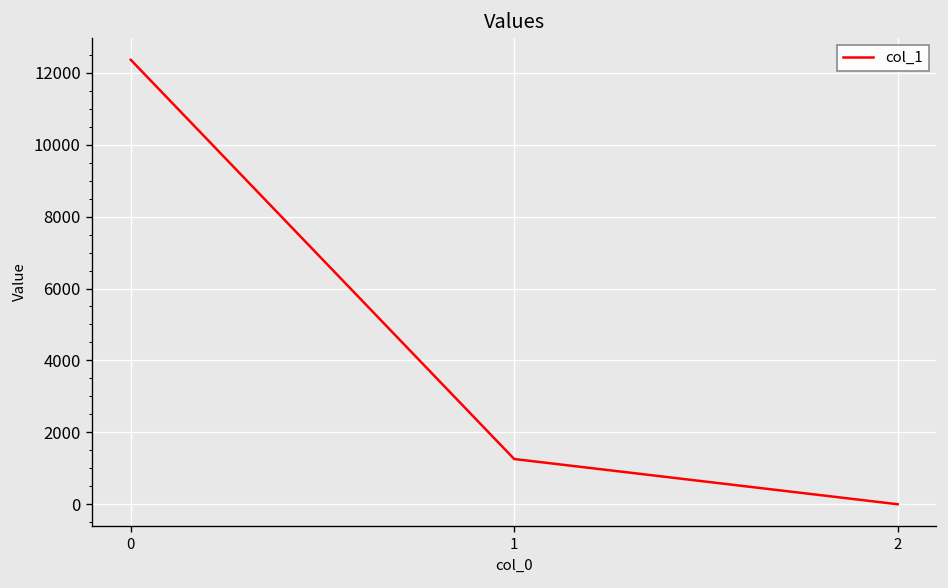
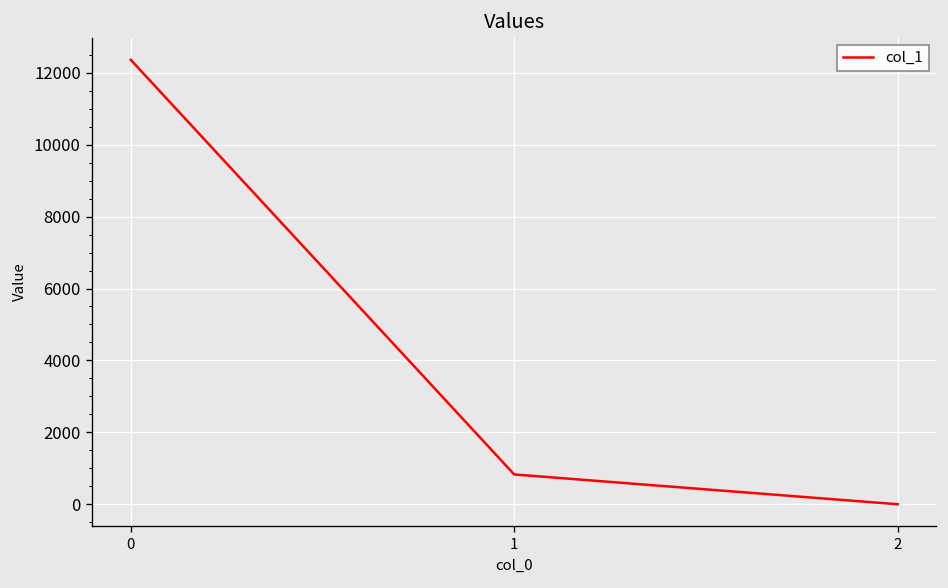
1: 1300 -> 800
